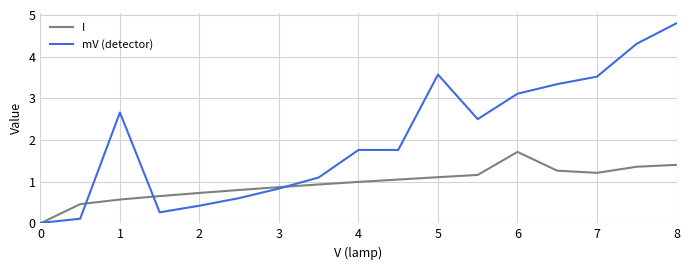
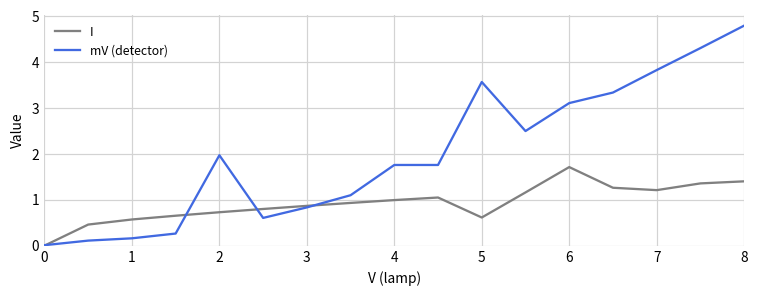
mV (detector), 1: 2.7 -> 0.2
mV (detector), 2: 0.4 -> 2.0
I, 5: 1.1 -> 0.6
mV (detector), 7: 3.5 -> 3.8
